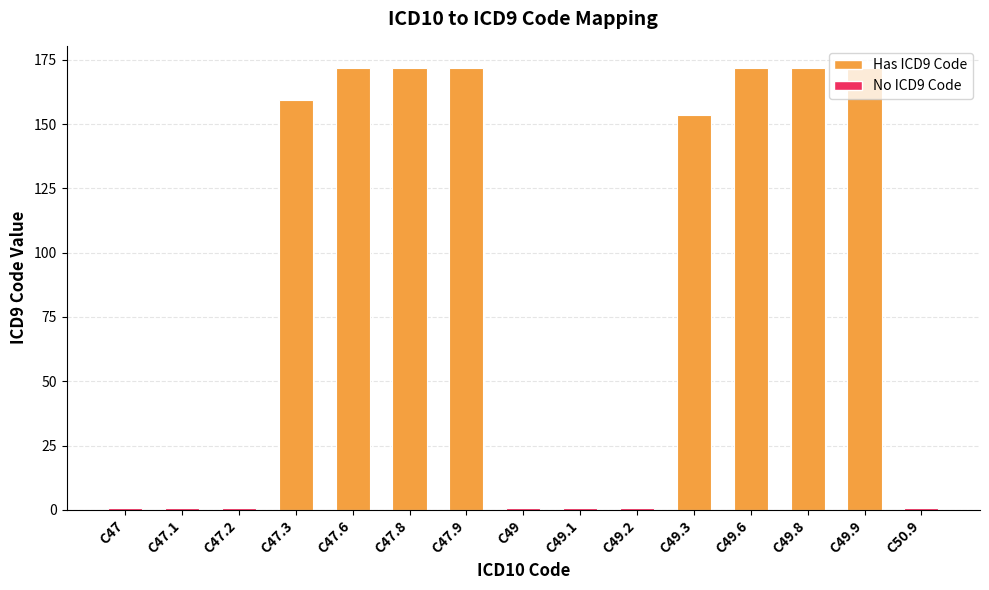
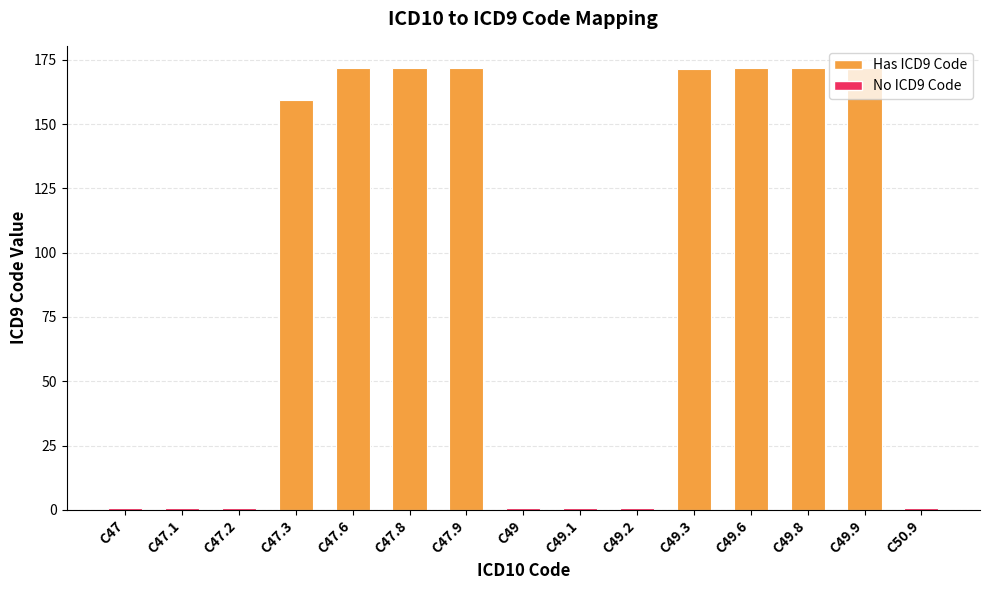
C49.3: 154 -> 171
